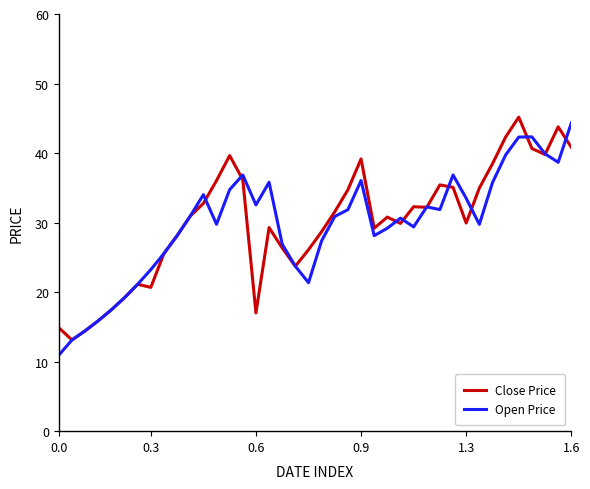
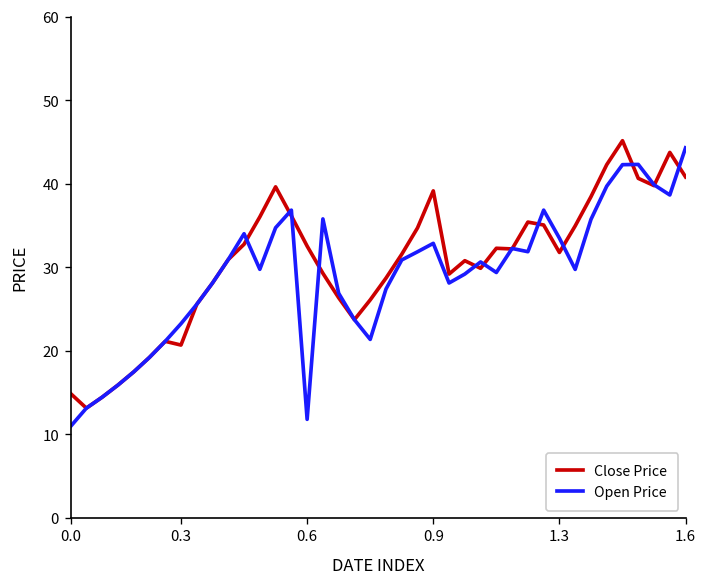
Close Price, 0.6: 17 -> 33
Open Price, 0.6: 33 -> 12
Open Price, 0.9: 36 -> 33
Close Price, 1.3: 30 -> 32
